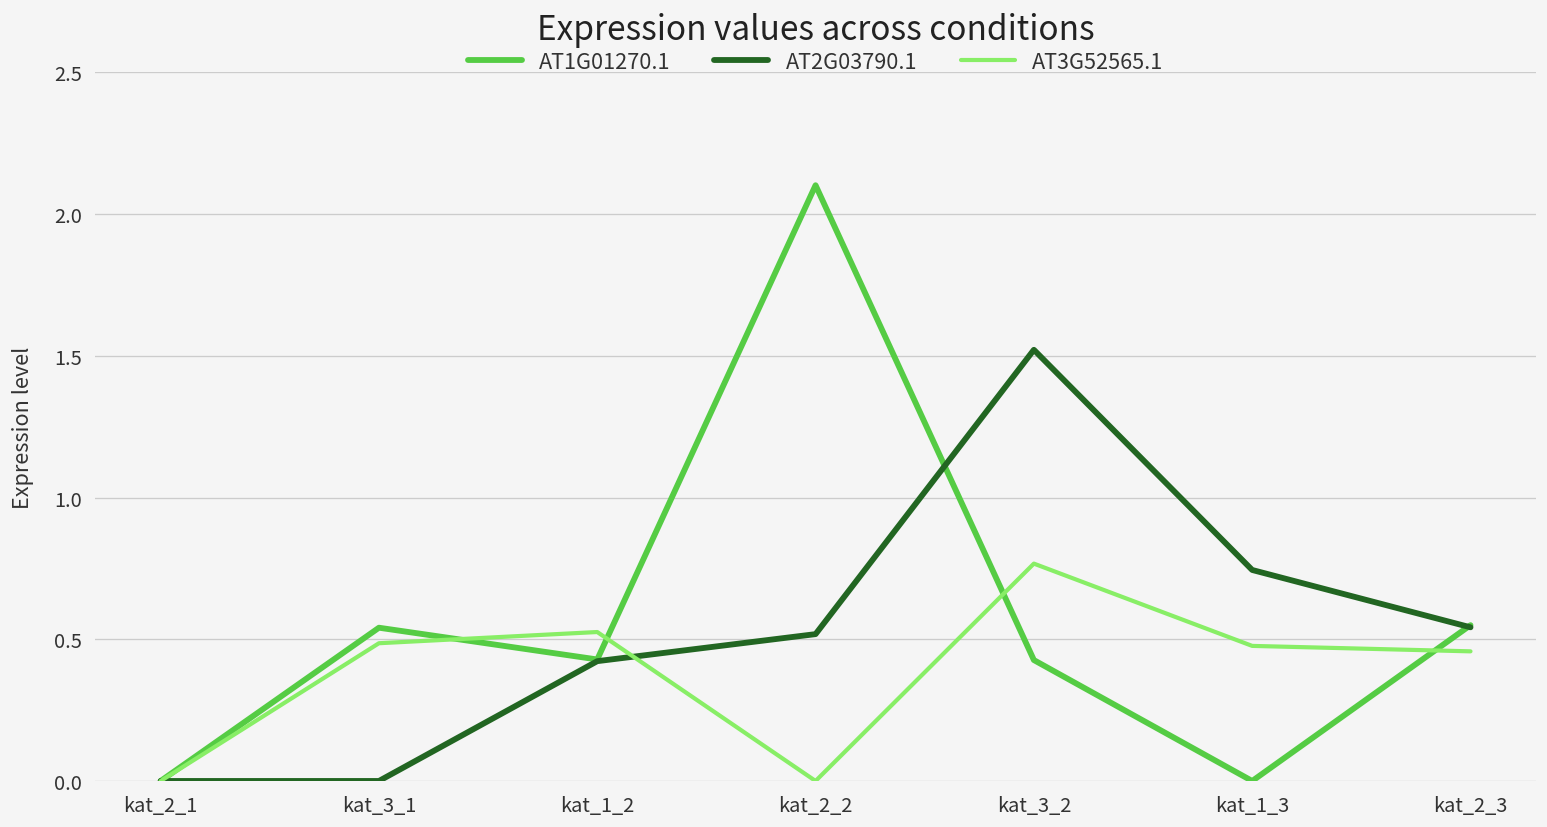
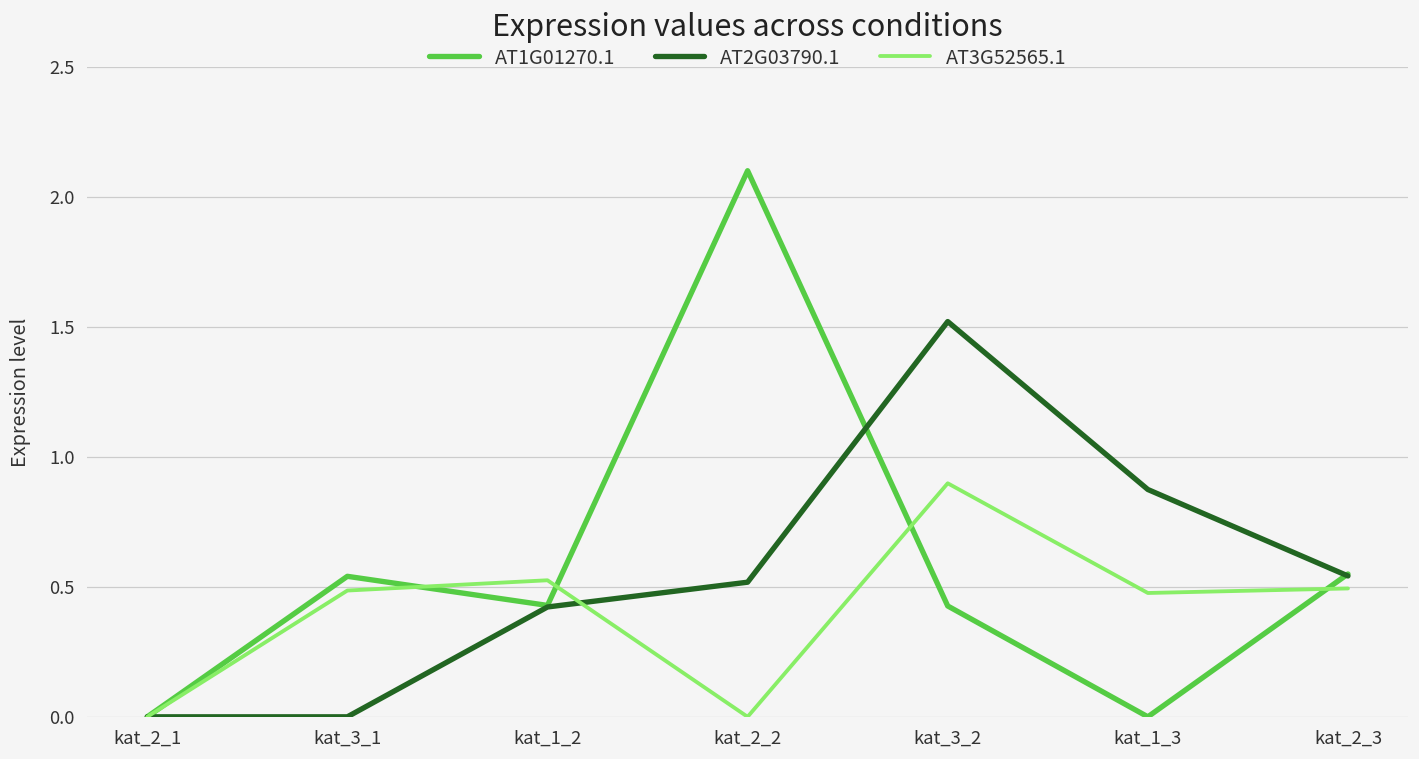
AT3G52565.1, kat_3_2: 0.77 -> 0.90
AT2G03790.1, kat_1_3: 0.74 -> 0.88
AT3G52565.1, kat_2_3: 0.46 -> 0.49
